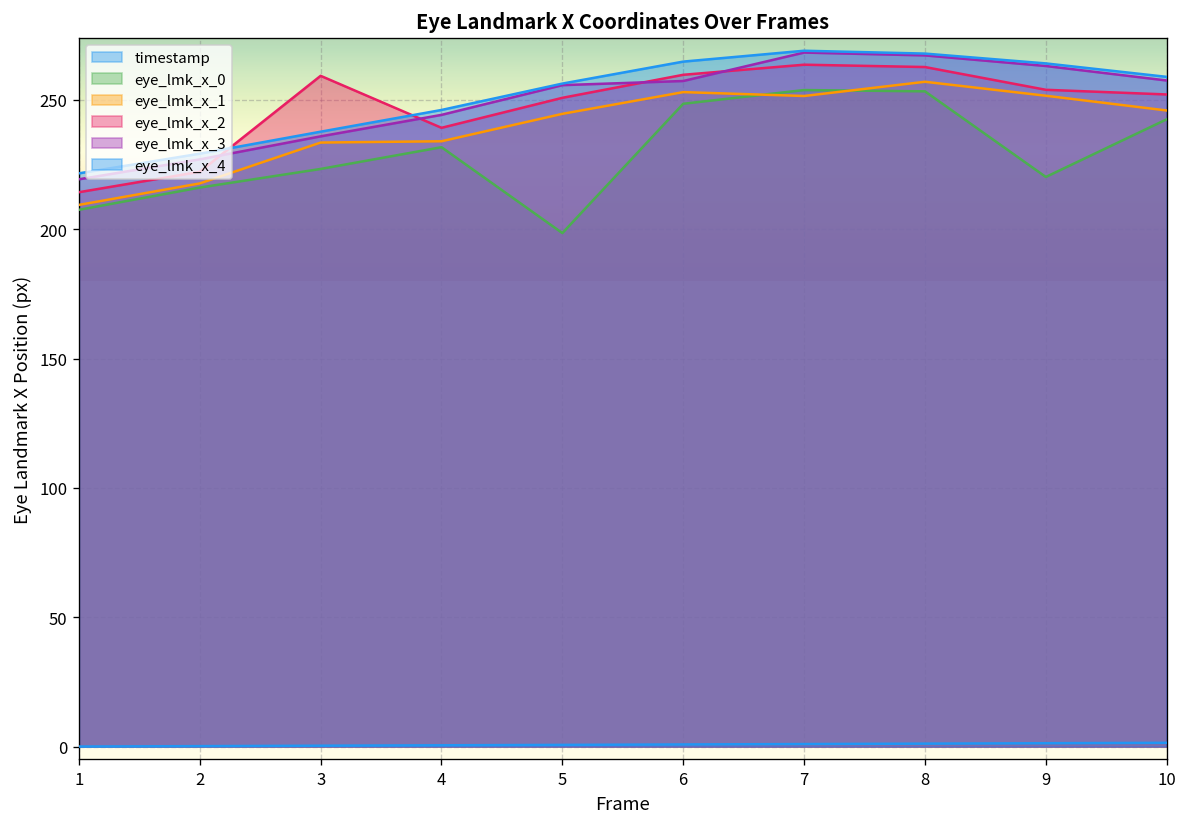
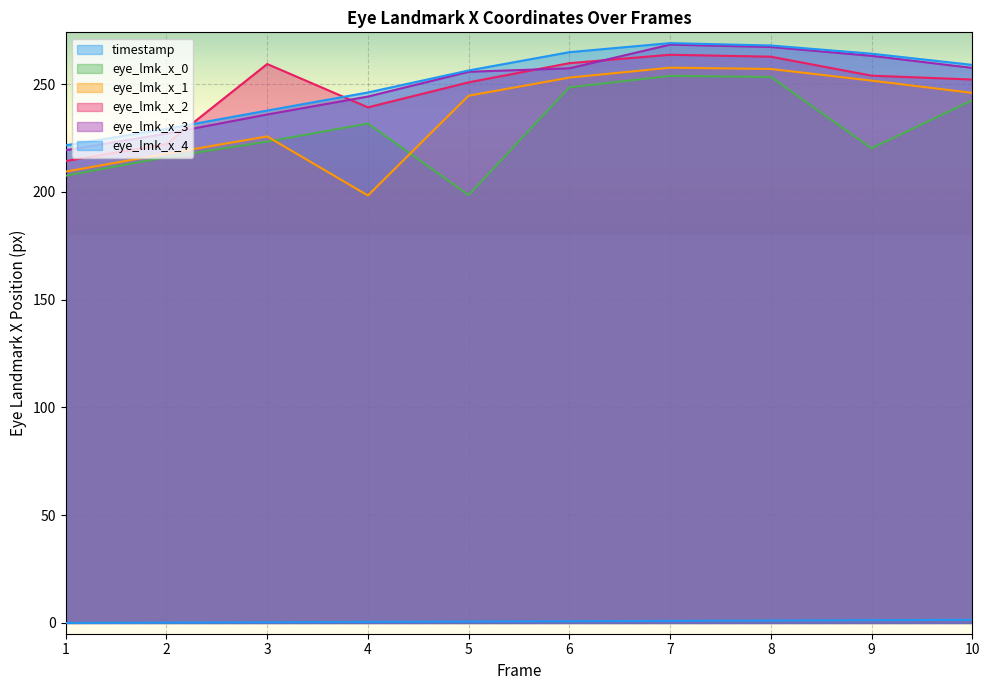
eye_lmk_x_1, 3: 234 -> 226
eye_lmk_x_1, 4: 234 -> 198
eye_lmk_x_1, 7: 252 -> 258
